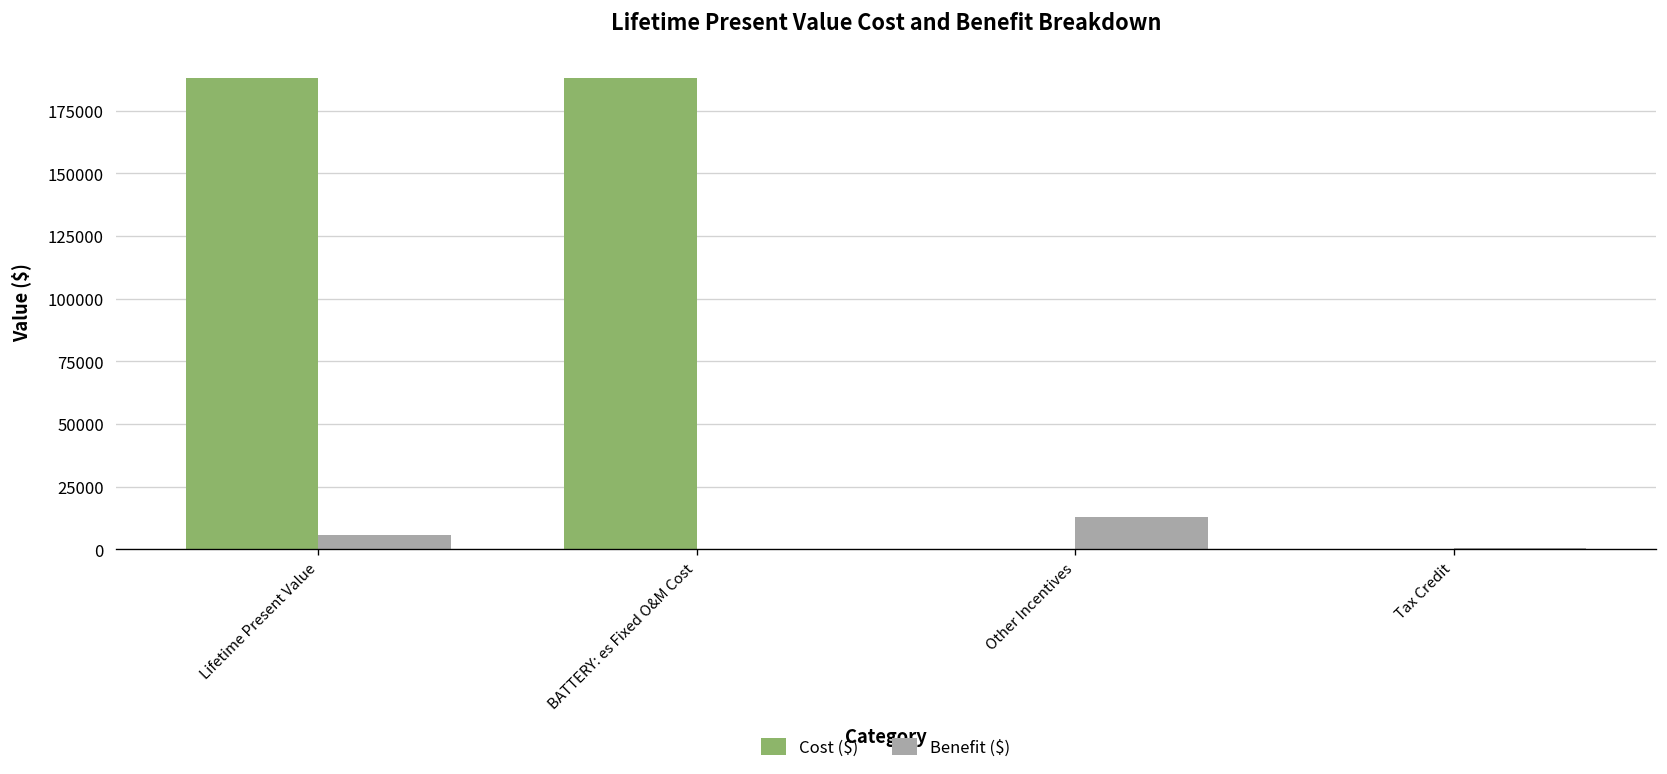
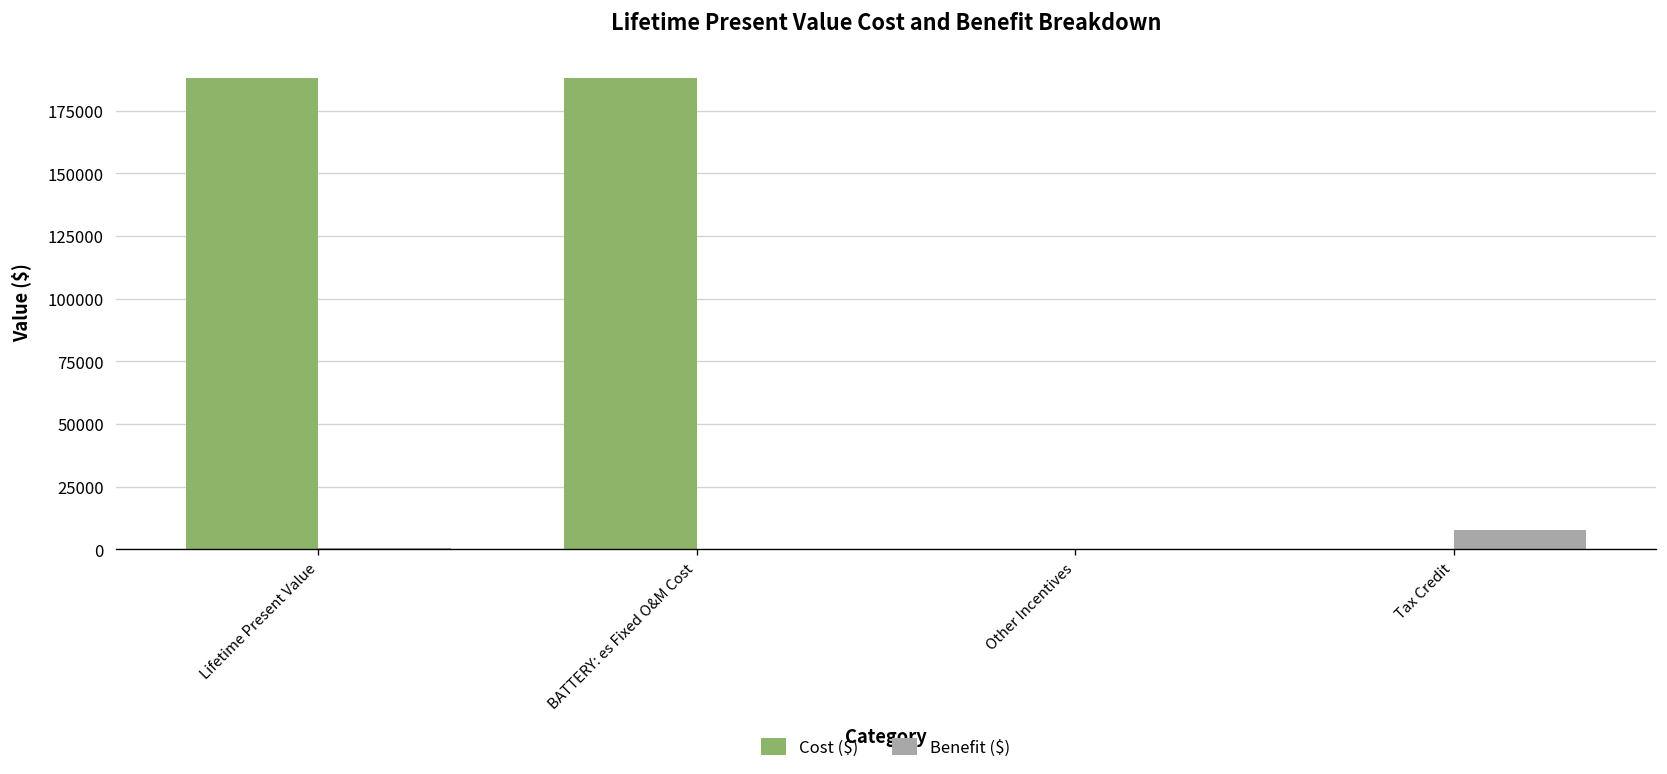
Benefit ($), Lifetime Present Value: 6000 -> 1000
Benefit ($), Other Incentives: 13000 -> 0
Benefit ($), Tax Credit: 0 -> 8000
